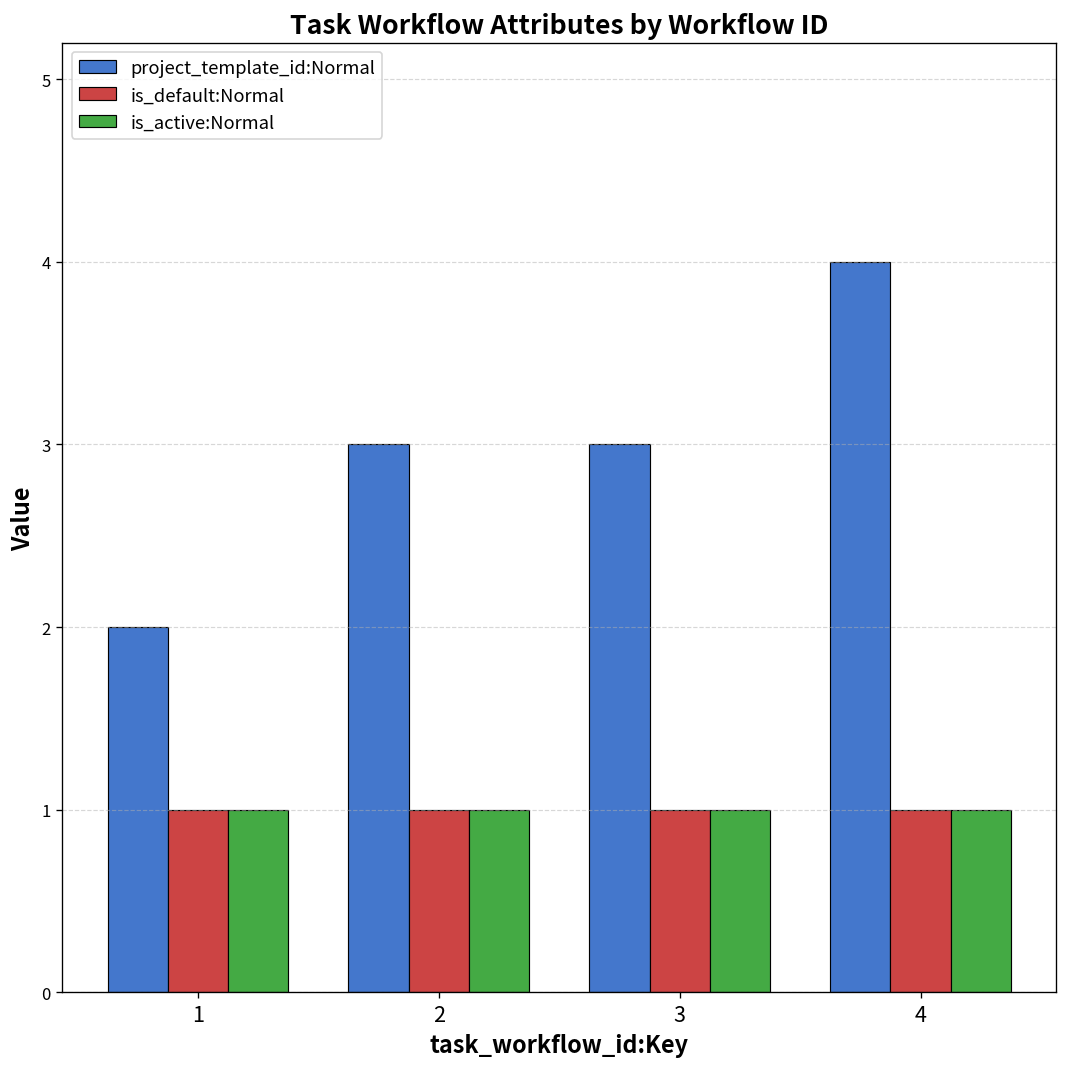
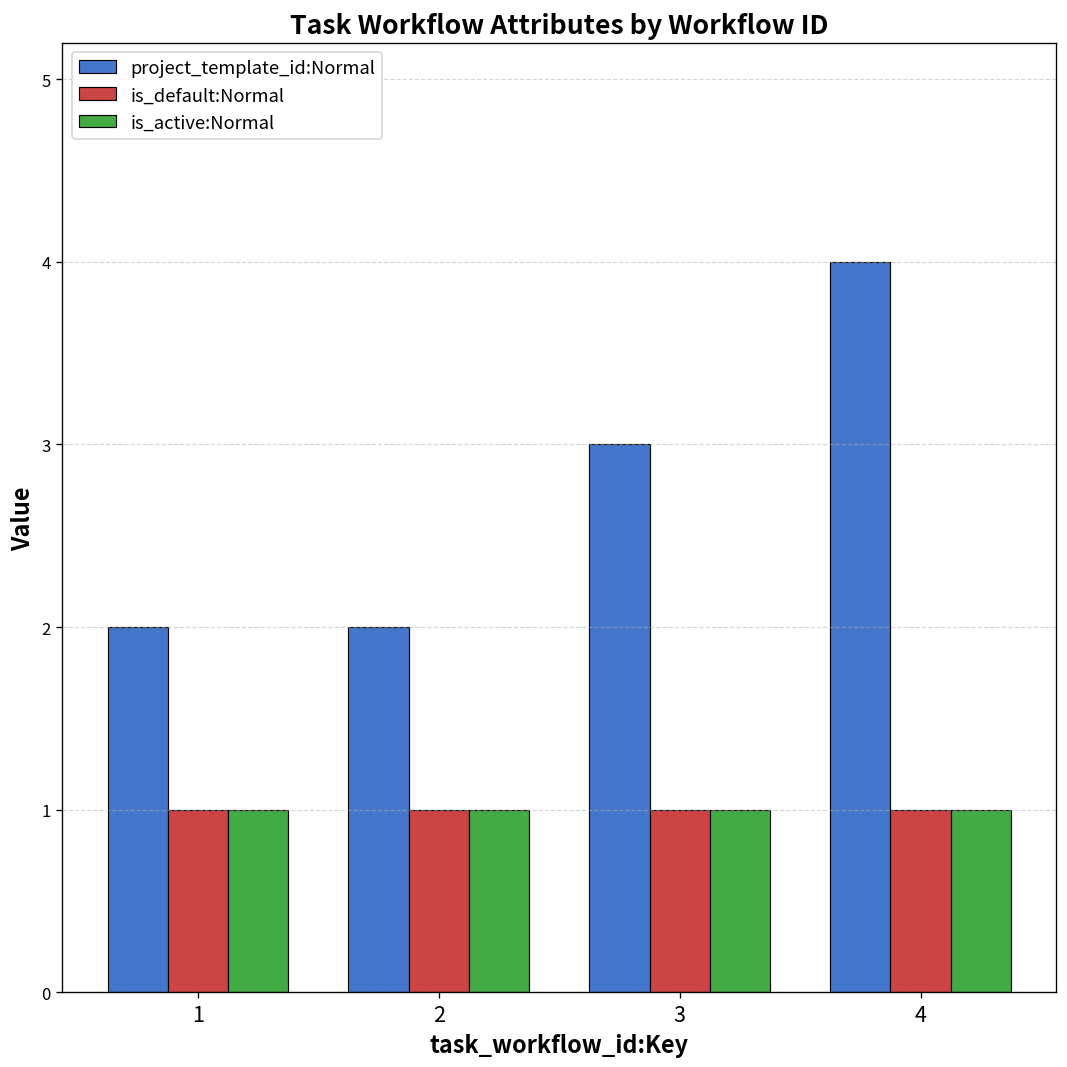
project_template_id:Normal, 2: 3 -> 2
